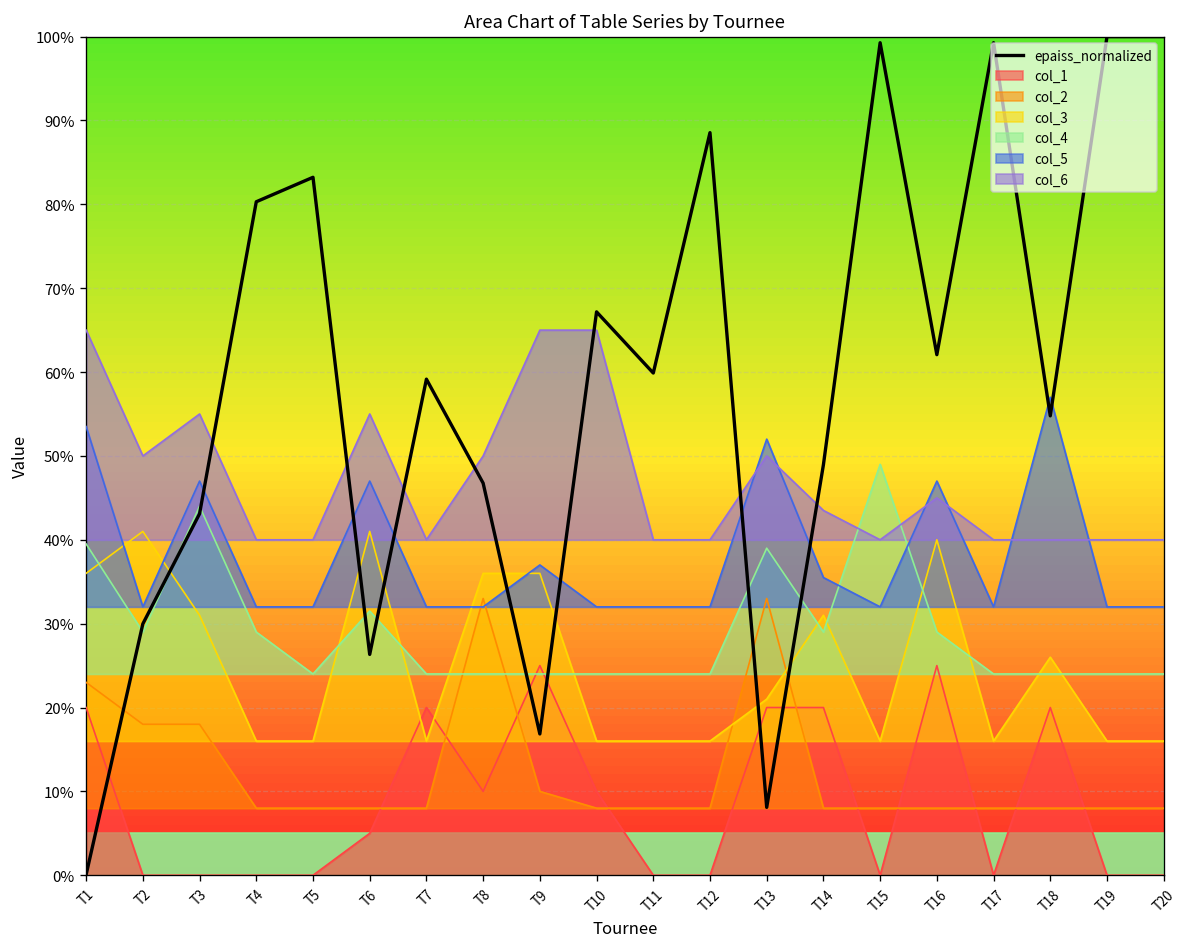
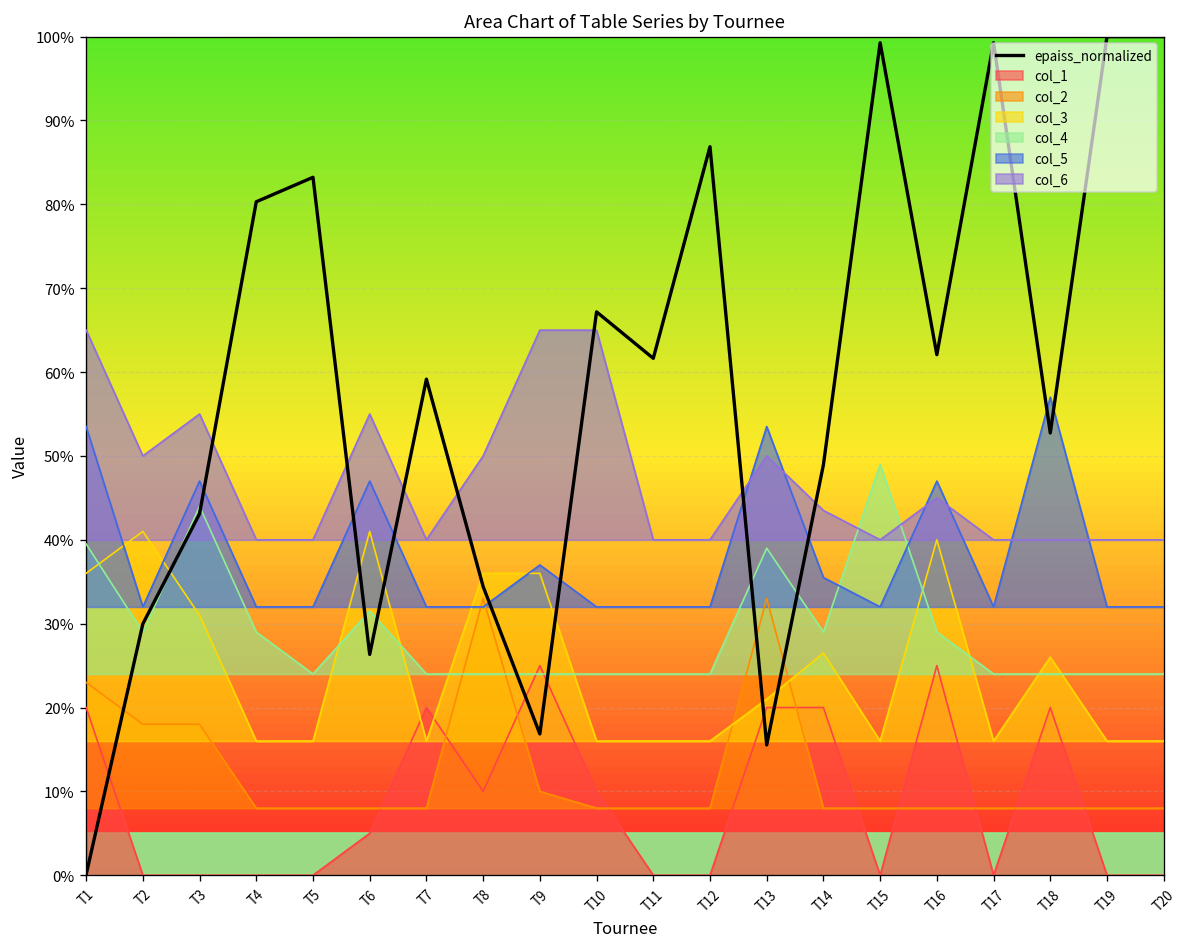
epaiss_normalized, T8: 47% -> 34%
epaiss_normalized, T11: 60% -> 62%
epaiss_normalized, T12: 89% -> 87%
epaiss_normalized, T13: 8% -> 16%
col_5, T13: 52% -> 54%
col_3, T14: 31% -> 27%
epaiss_normalized, T18: 55% -> 53%
